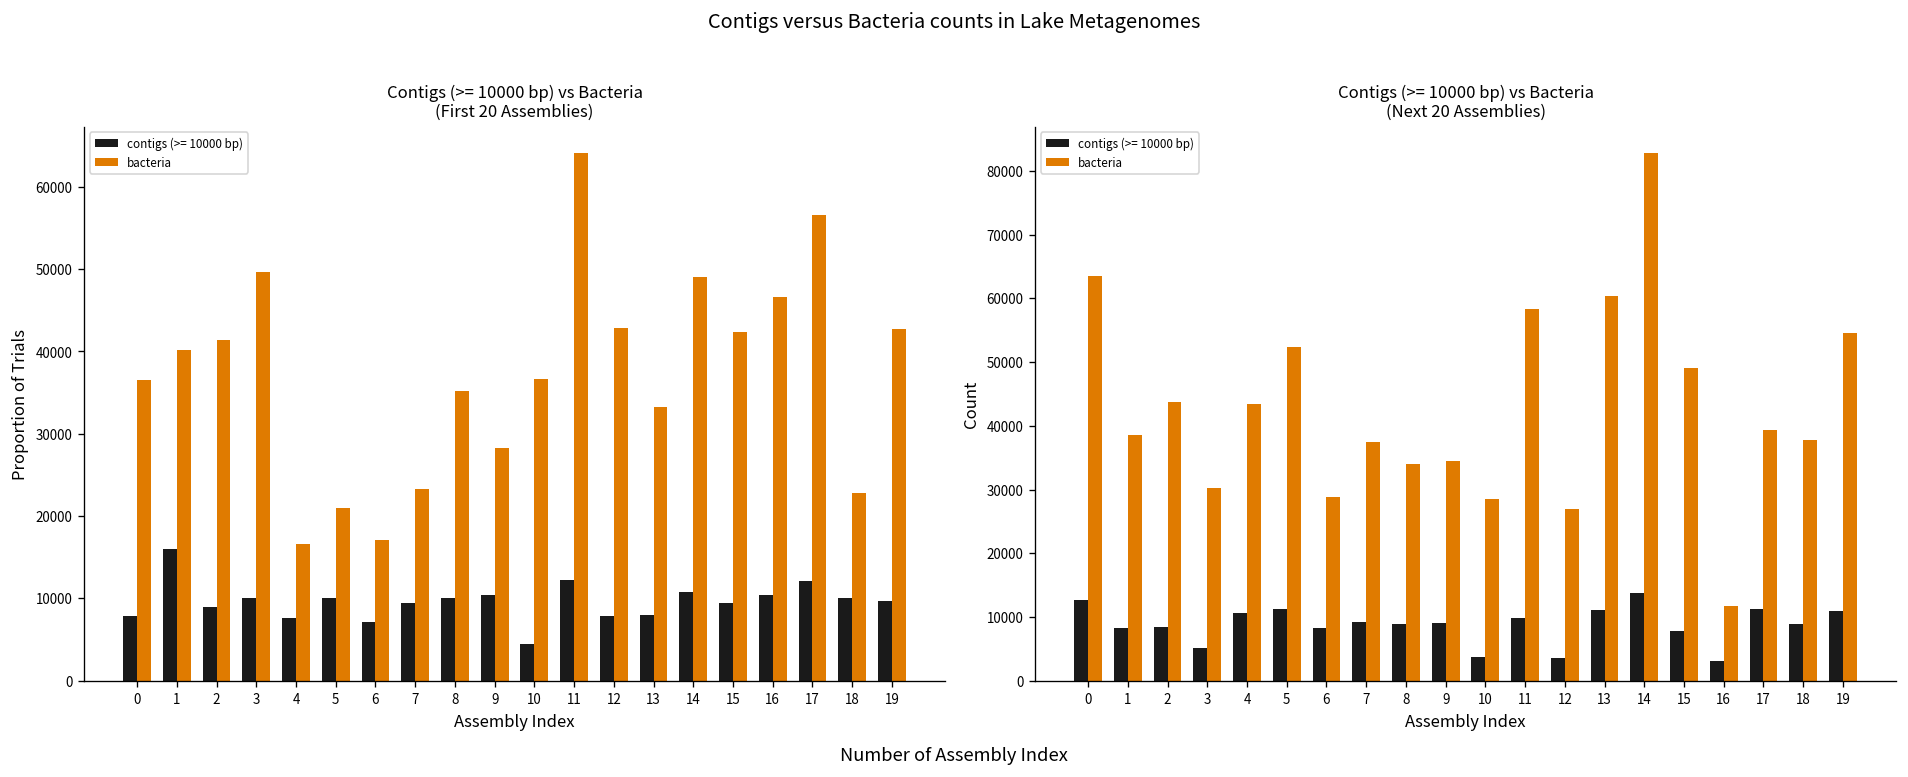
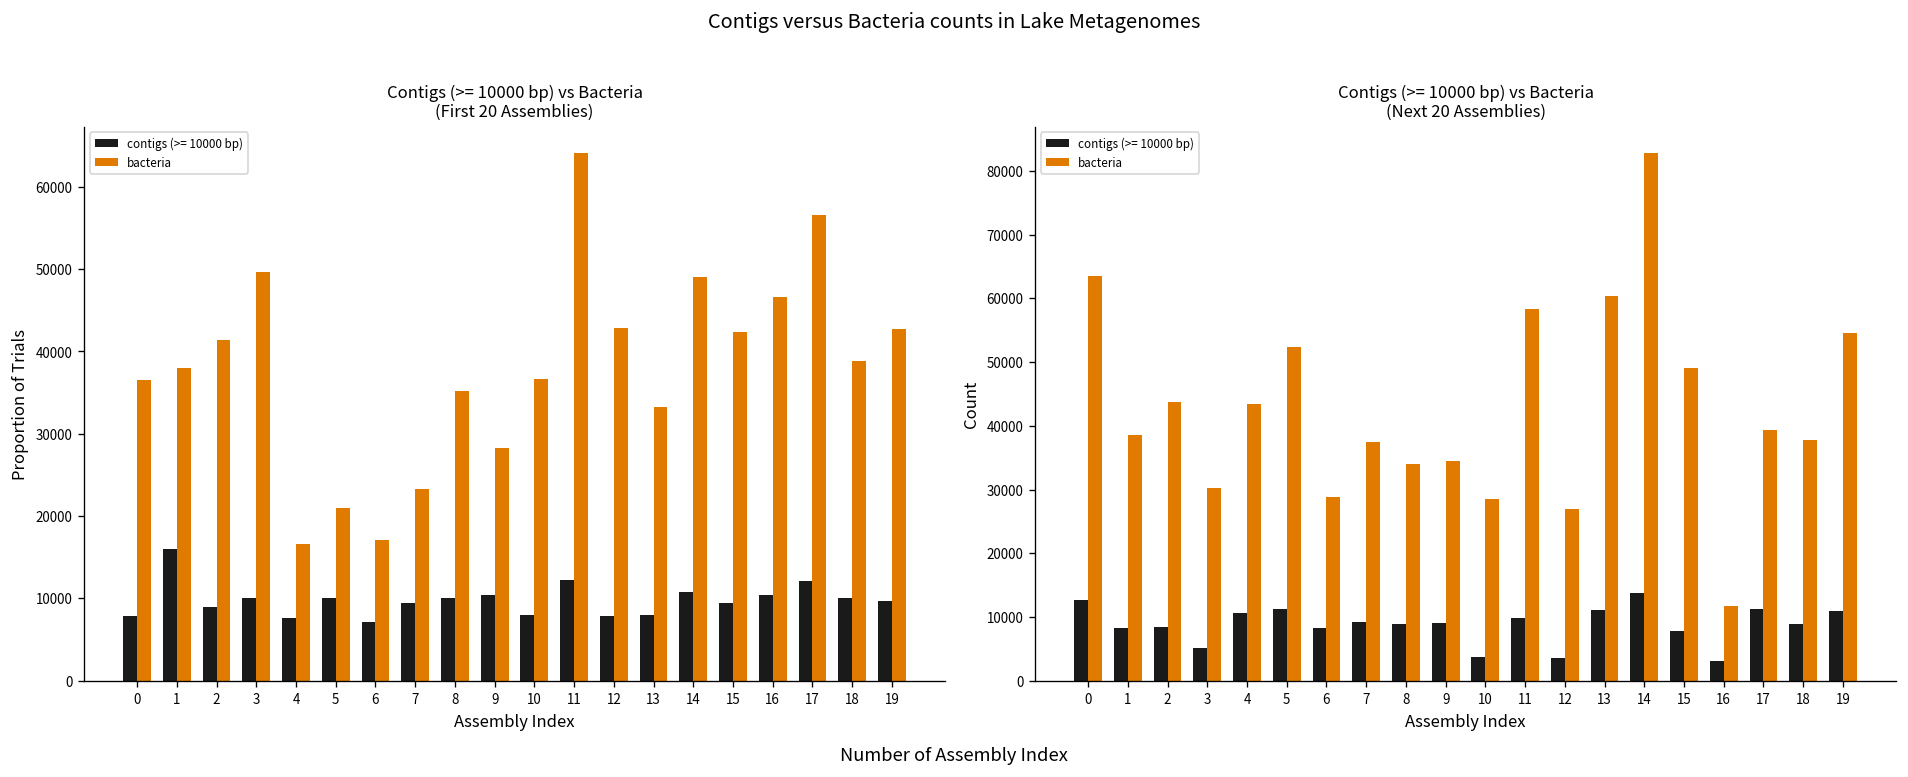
Contigs (>= 10000 bp) vs Bacteria (First 20 Assemblies), bacteria, 1: 40000 -> 38000
Contigs (>= 10000 bp) vs Bacteria (First 20 Assemblies), contigs (>= 10000 bp), 10: 4000 -> 8000
Contigs (>= 10000 bp) vs Bacteria (First 20 Assemblies), bacteria, 18: 23000 -> 39000
